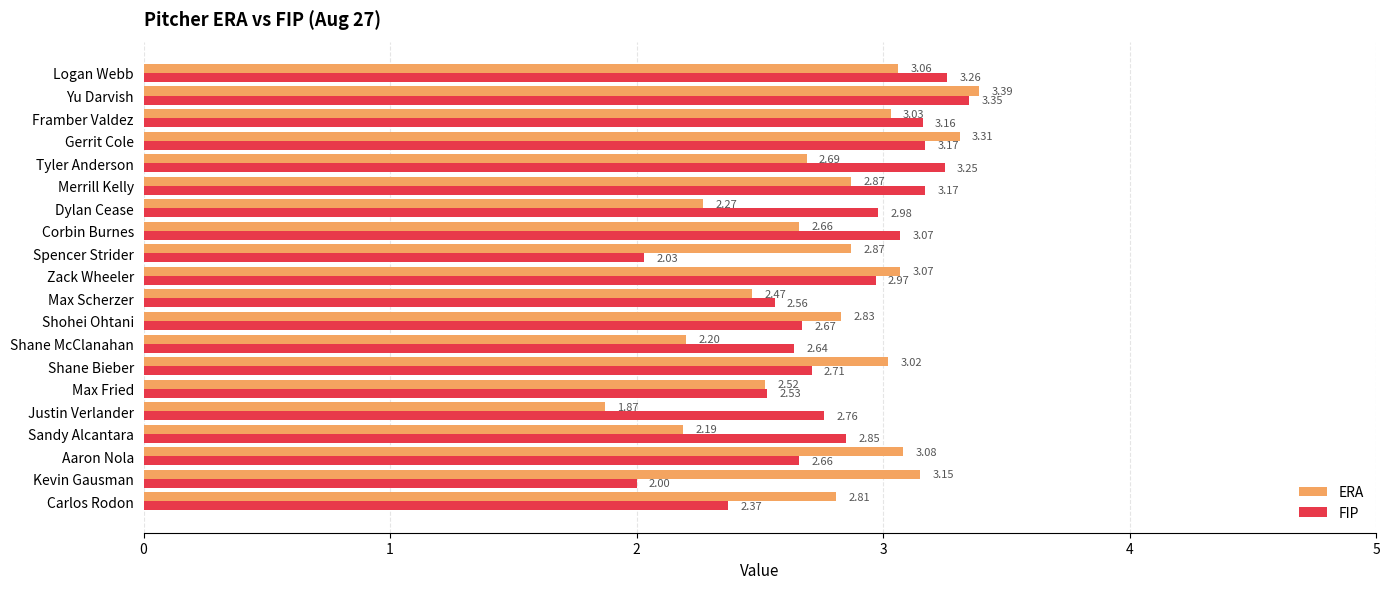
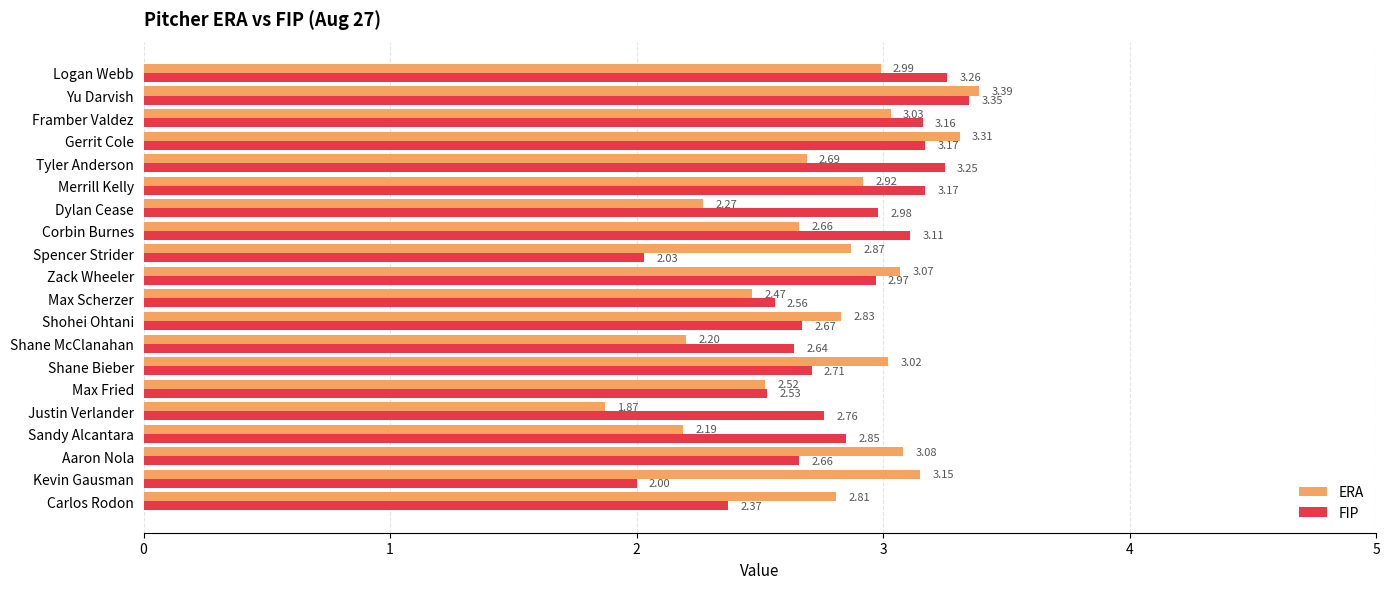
ERA, Logan Webb: 3.06 -> 2.99
ERA, Merrill Kelly: 2.87 -> 2.92
FIP, Corbin Burnes: 3.07 -> 3.11
